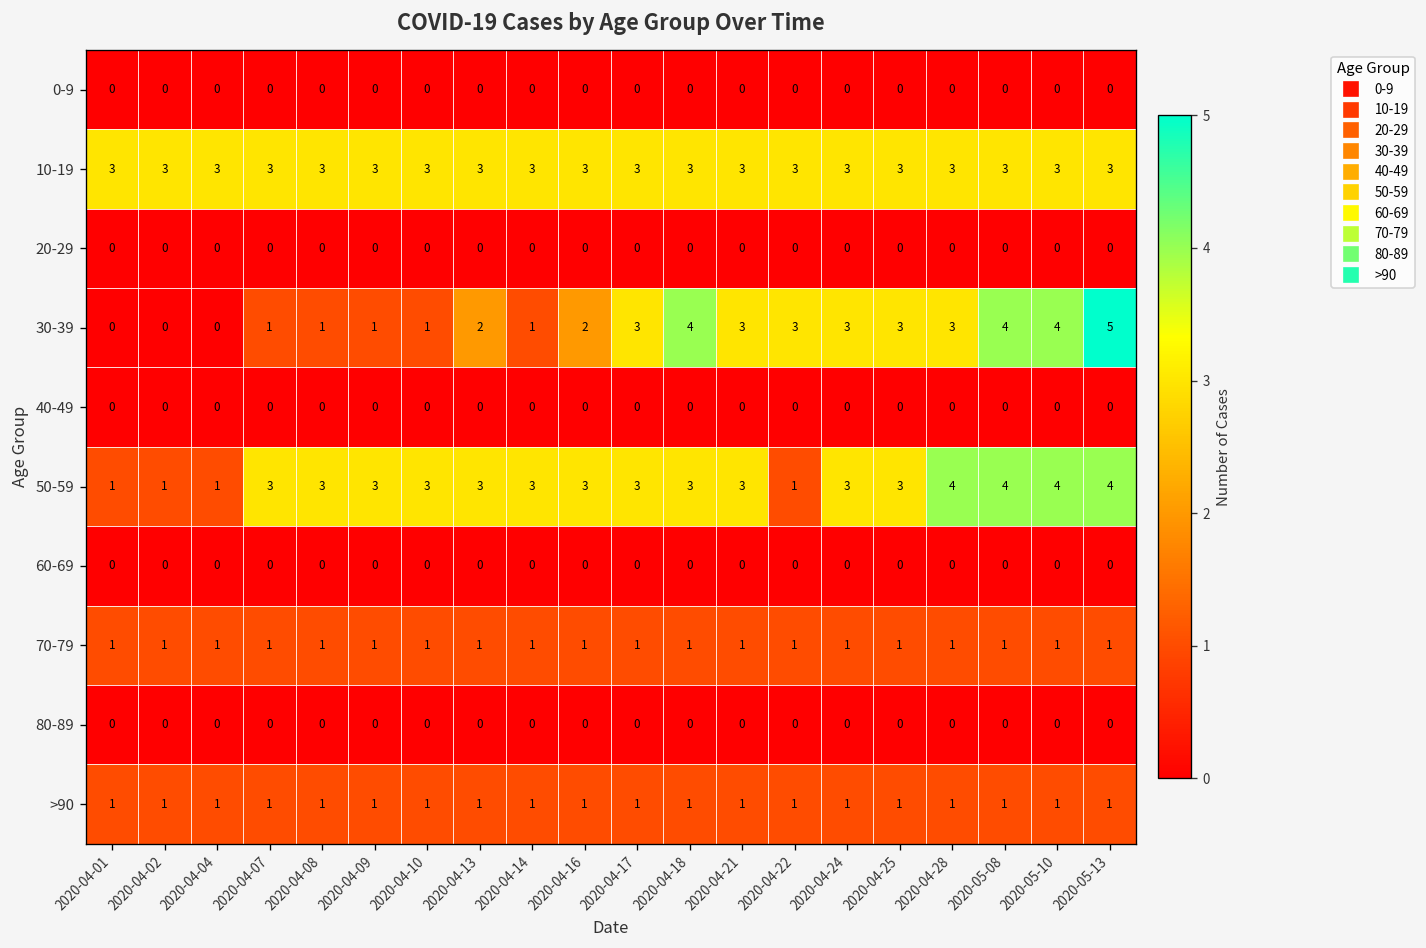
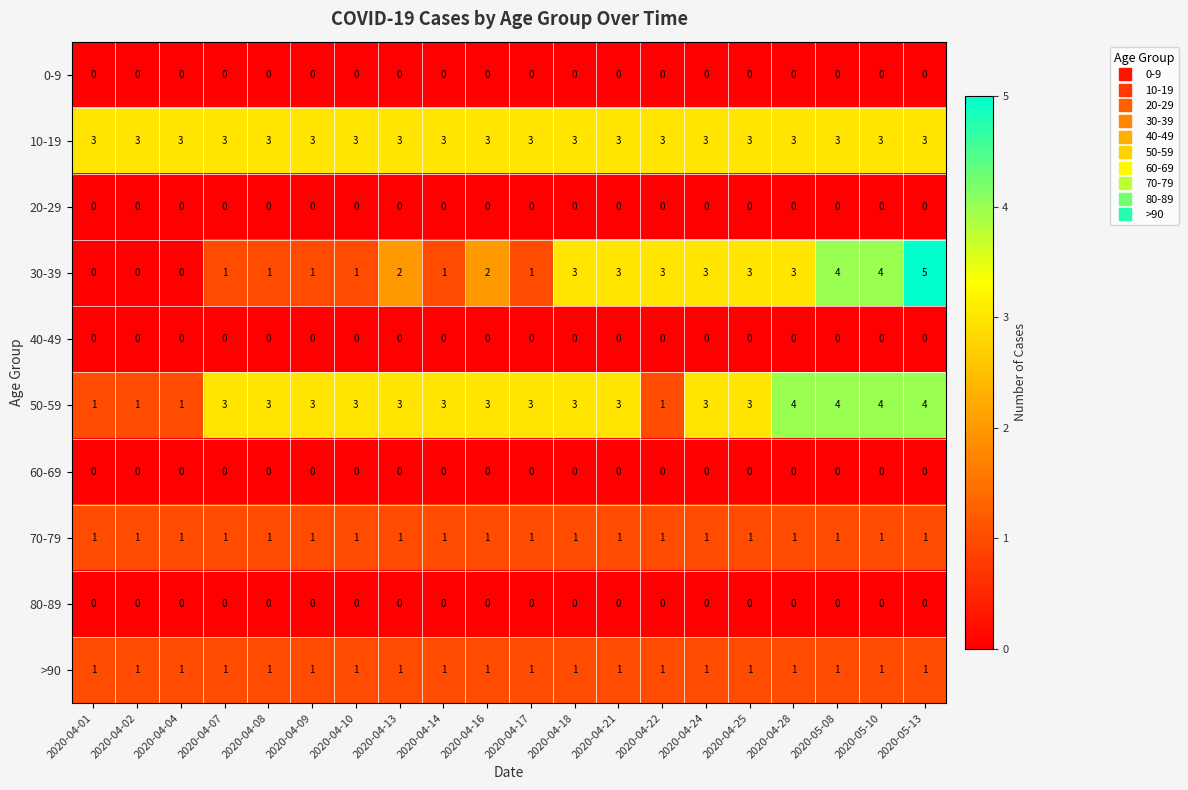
30-39, 2020-04-17: 3 -> 1
30-39, 2020-04-18: 4 -> 3
